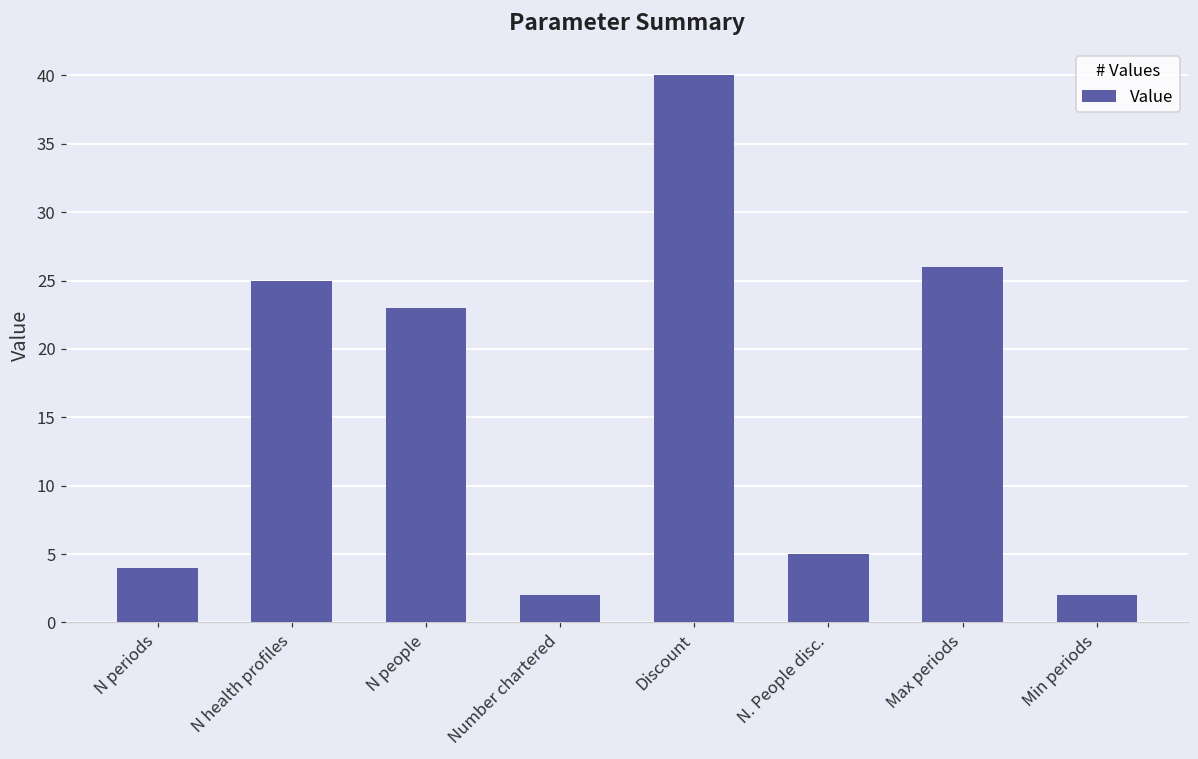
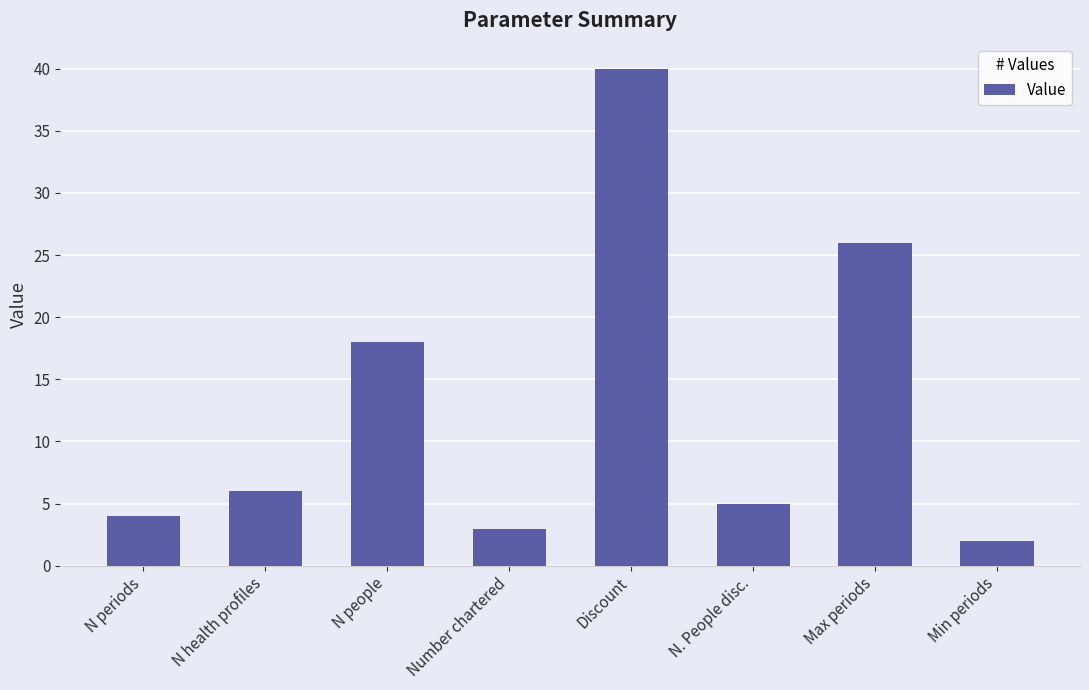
N health profiles: 25 -> 6
N people: 23 -> 18
Number chartered: 2 -> 3
